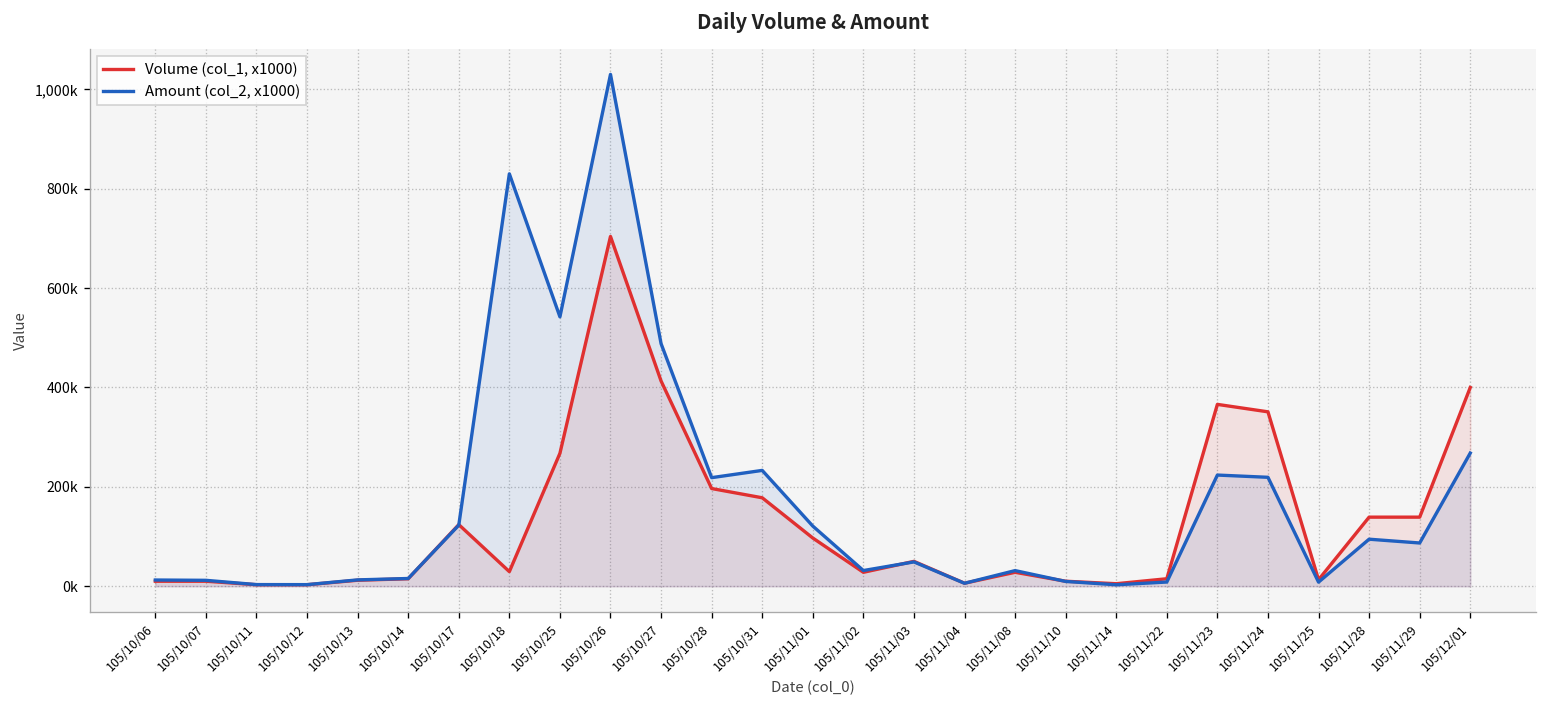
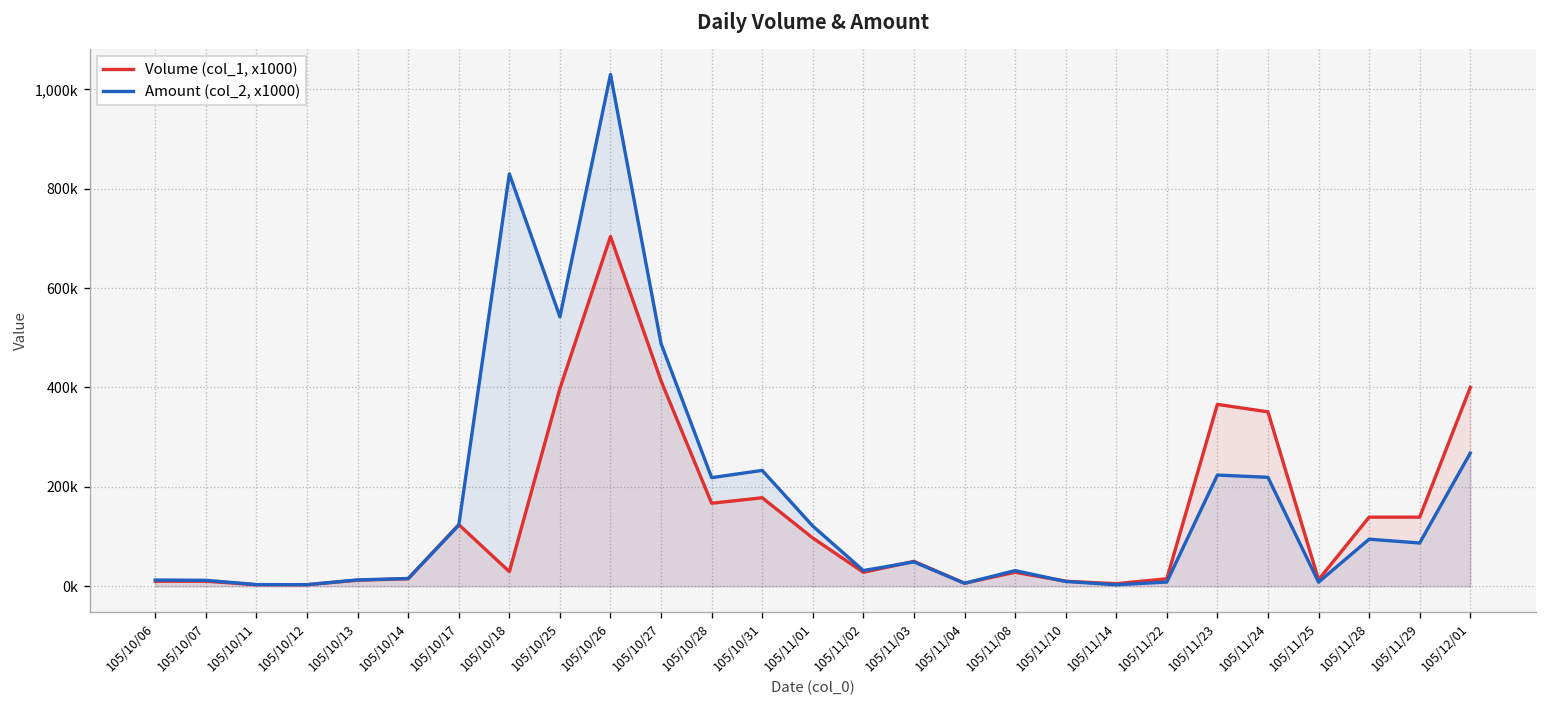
Volume (col_1, x1000), 105/10/25: 270,000 -> 400,000
Volume (col_1, x1000), 105/10/28: 200,000 -> 170,000
